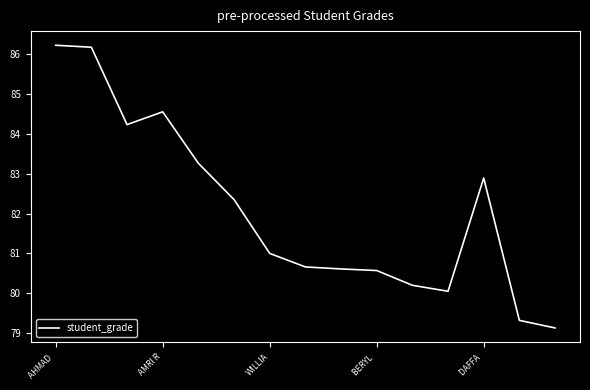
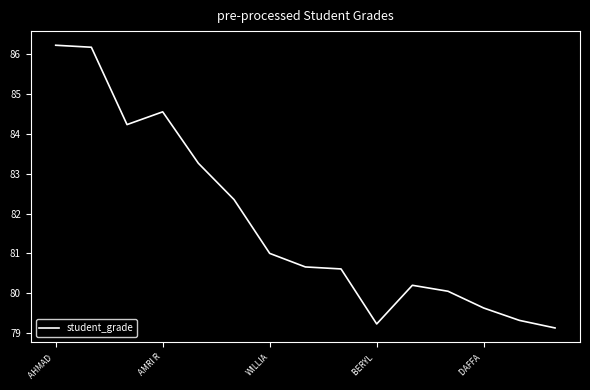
BERYL: 80.6 -> 79.2
DAFFA: 82.9 -> 79.6
